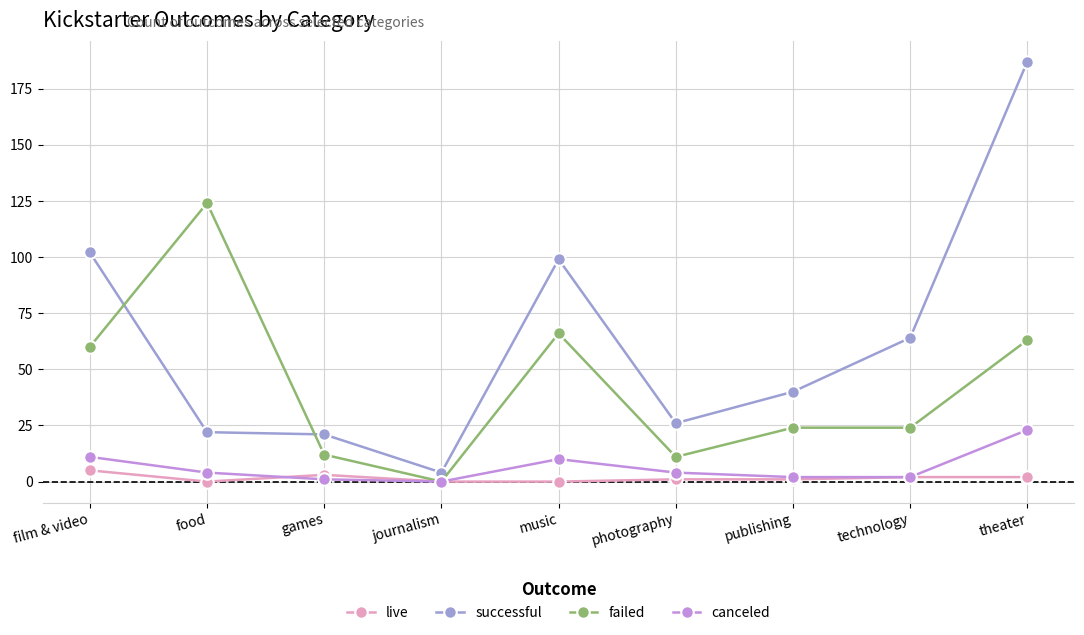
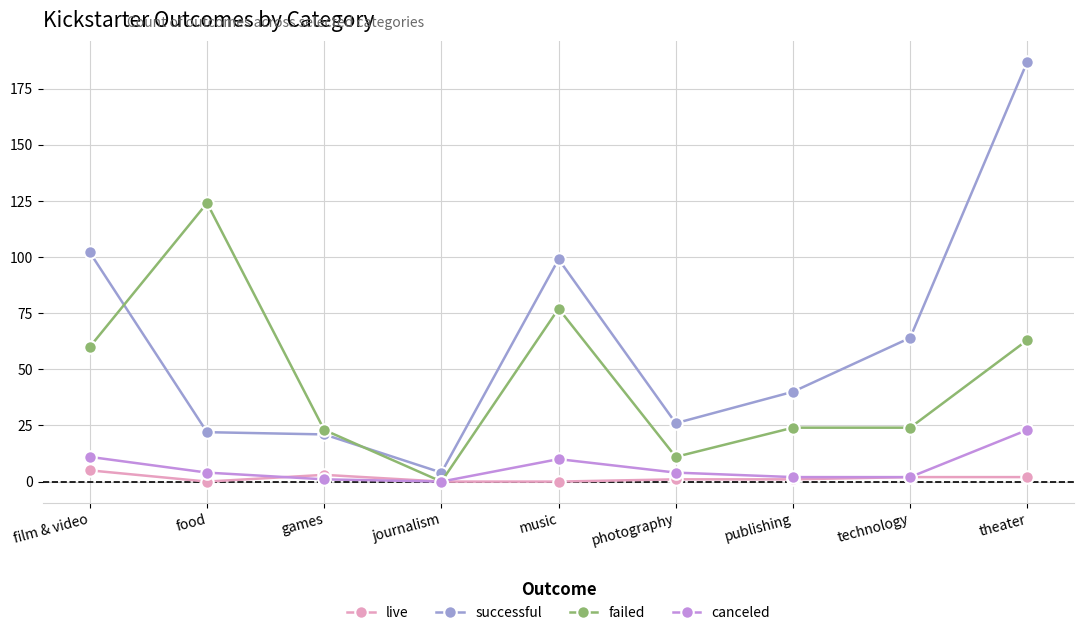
failed, games: 12 -> 23
failed, music: 66 -> 77
